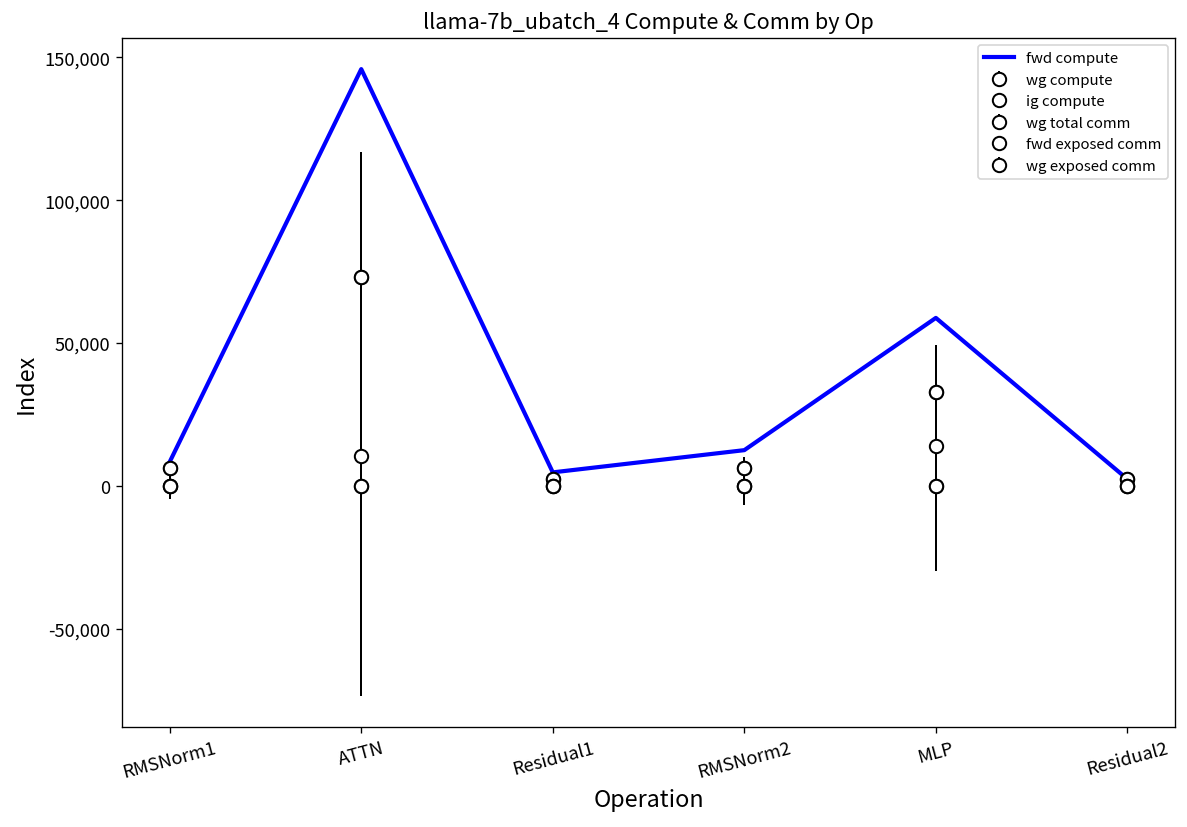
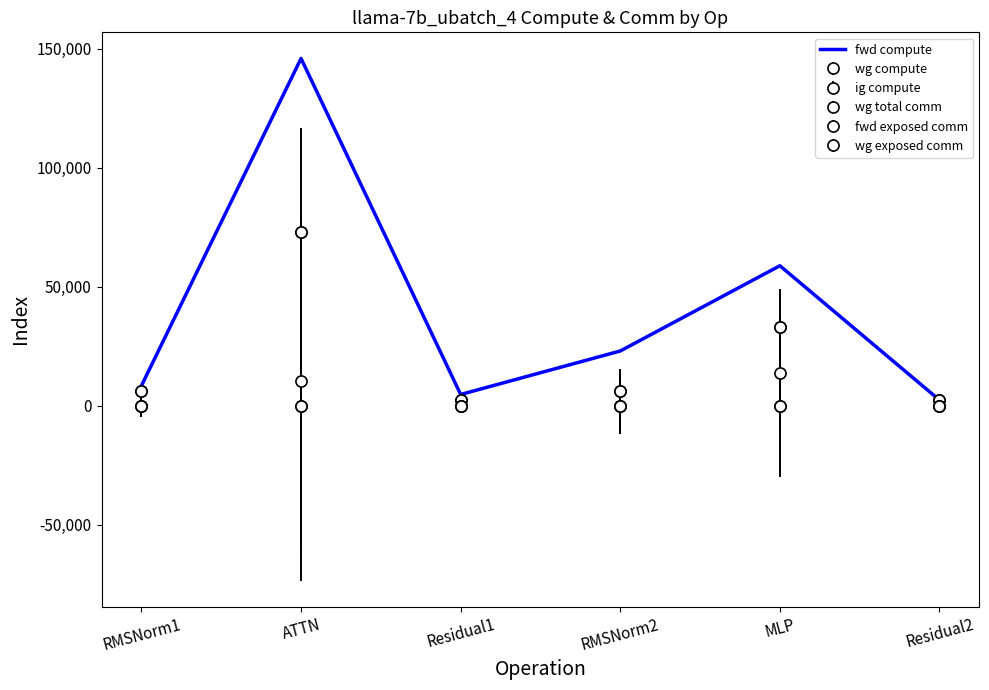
fwd compute, RMSNorm2: 12,000 -> 23,000
